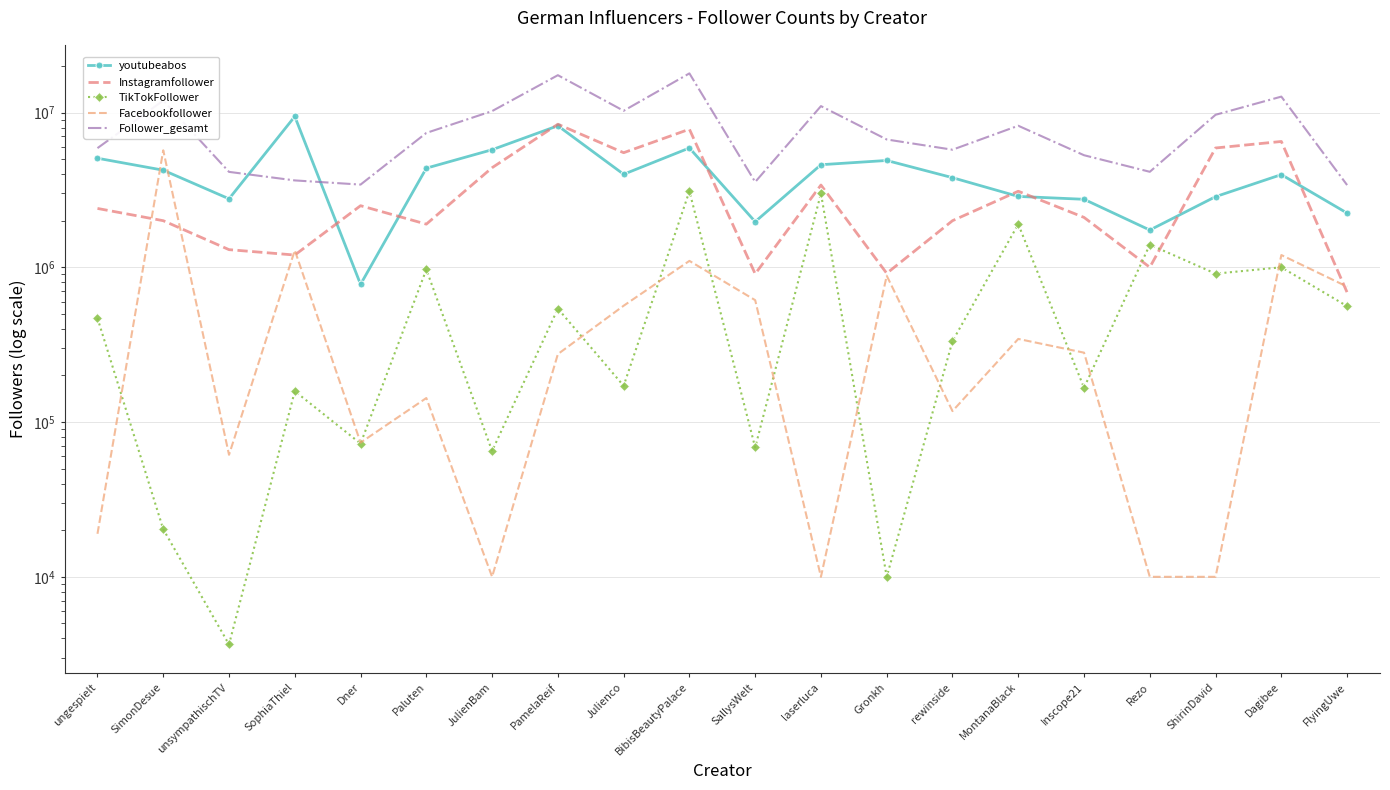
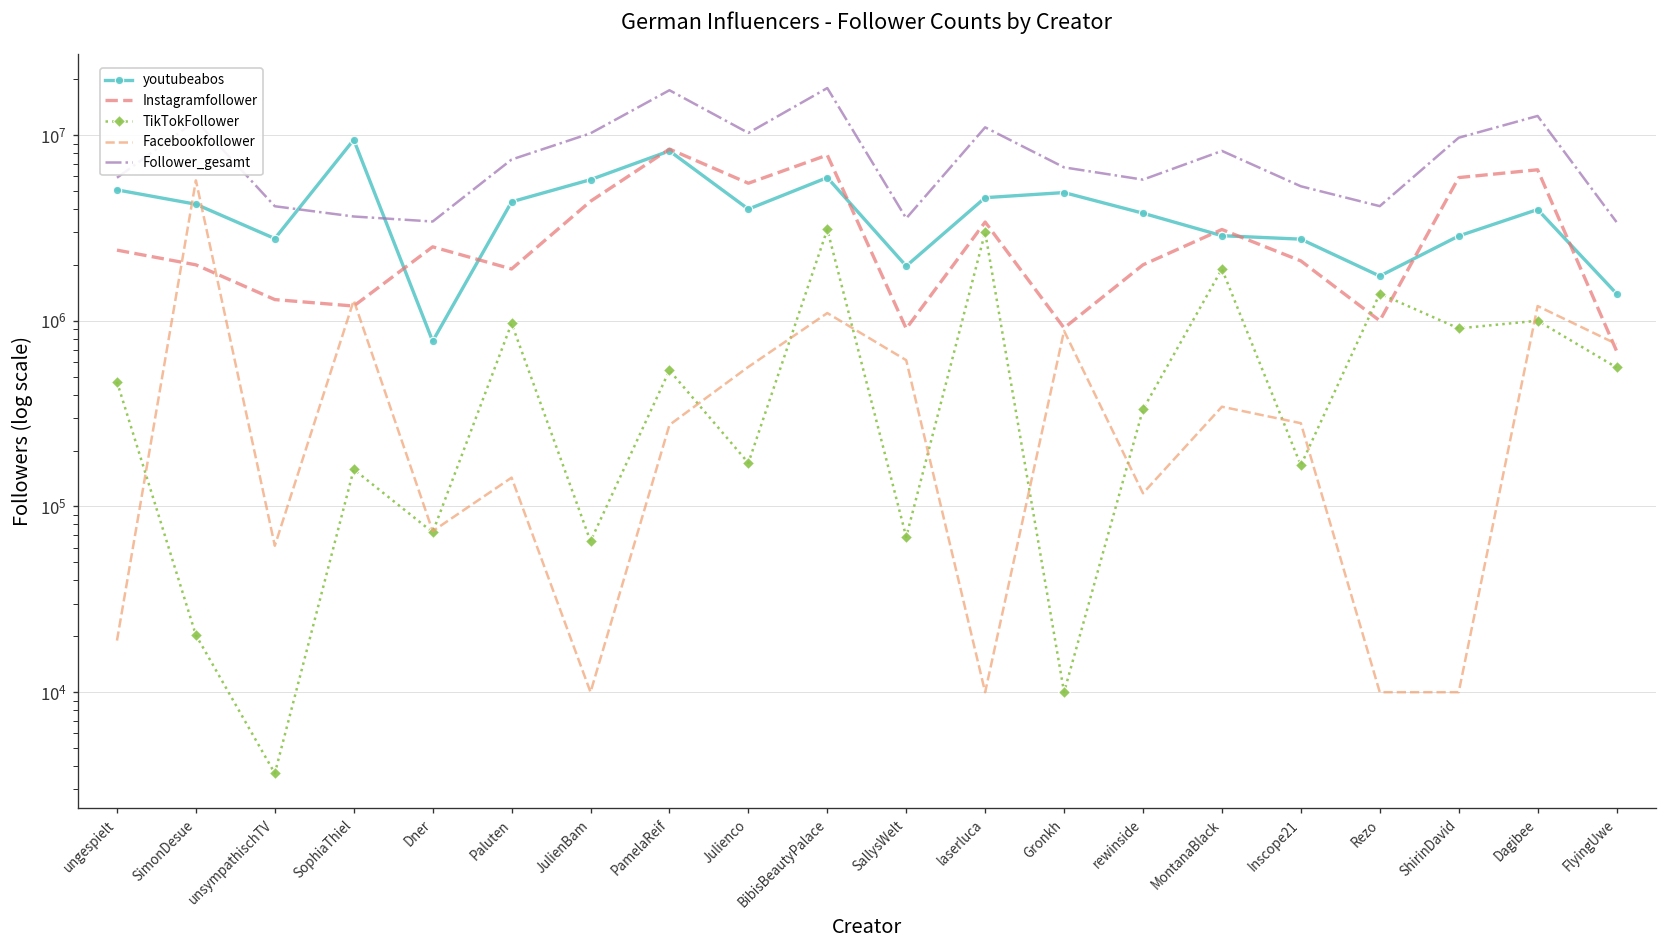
youtubeabos, FlyingUwe: 2200000 -> 1400000
